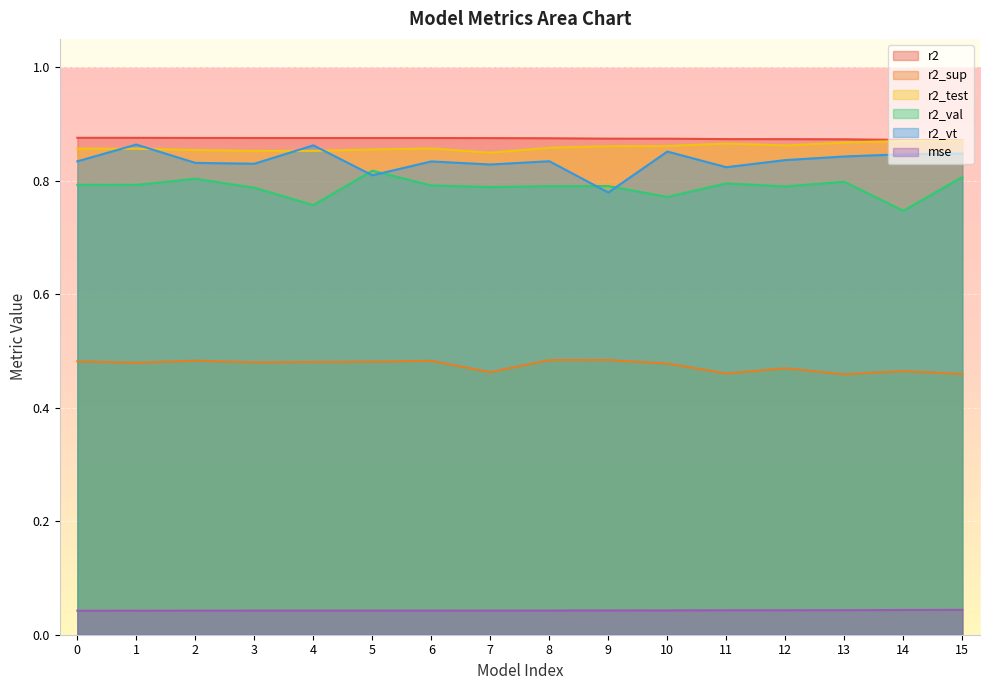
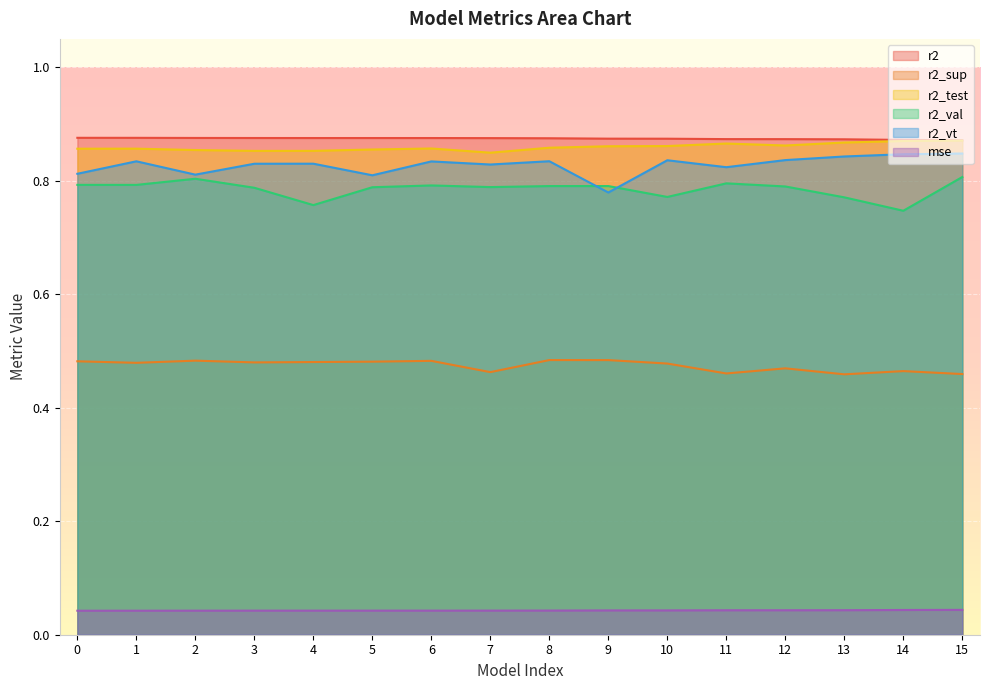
r2_vt, 0: 0.83 -> 0.81
r2_vt, 1: 0.86 -> 0.83
r2_vt, 2: 0.83 -> 0.81
r2_vt, 4: 0.86 -> 0.83
r2_val, 5: 0.82 -> 0.79
r2_vt, 10: 0.85 -> 0.84
r2_val, 13: 0.80 -> 0.77
